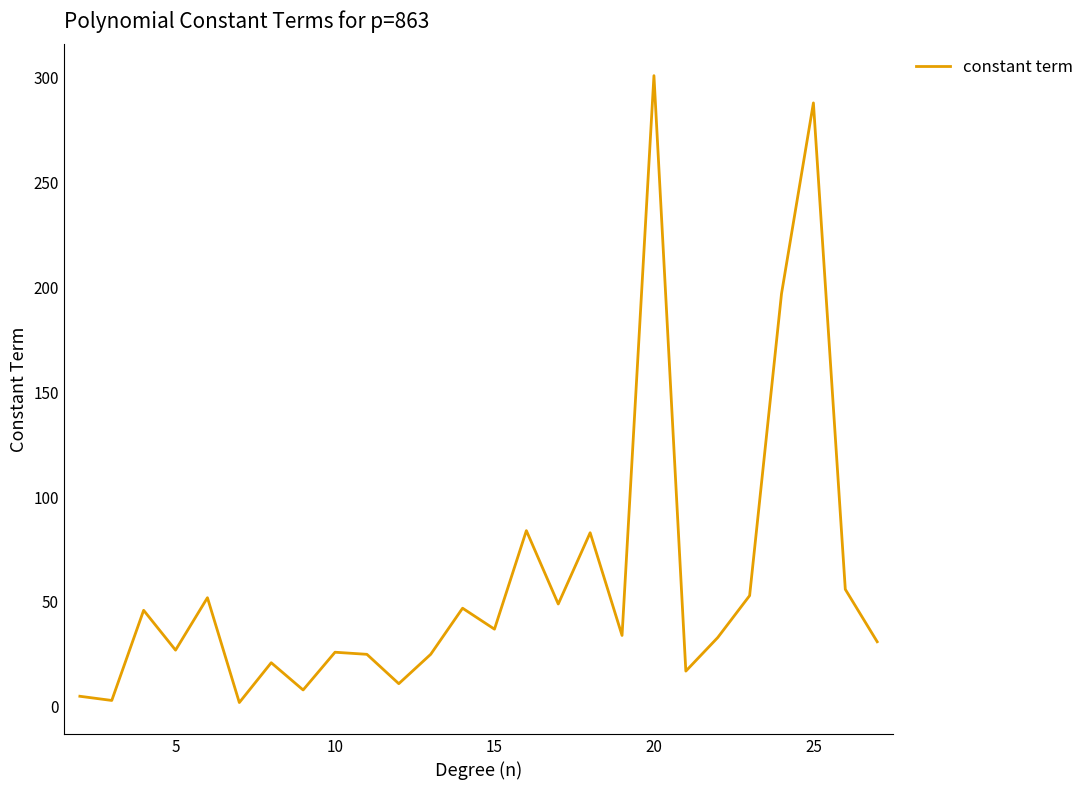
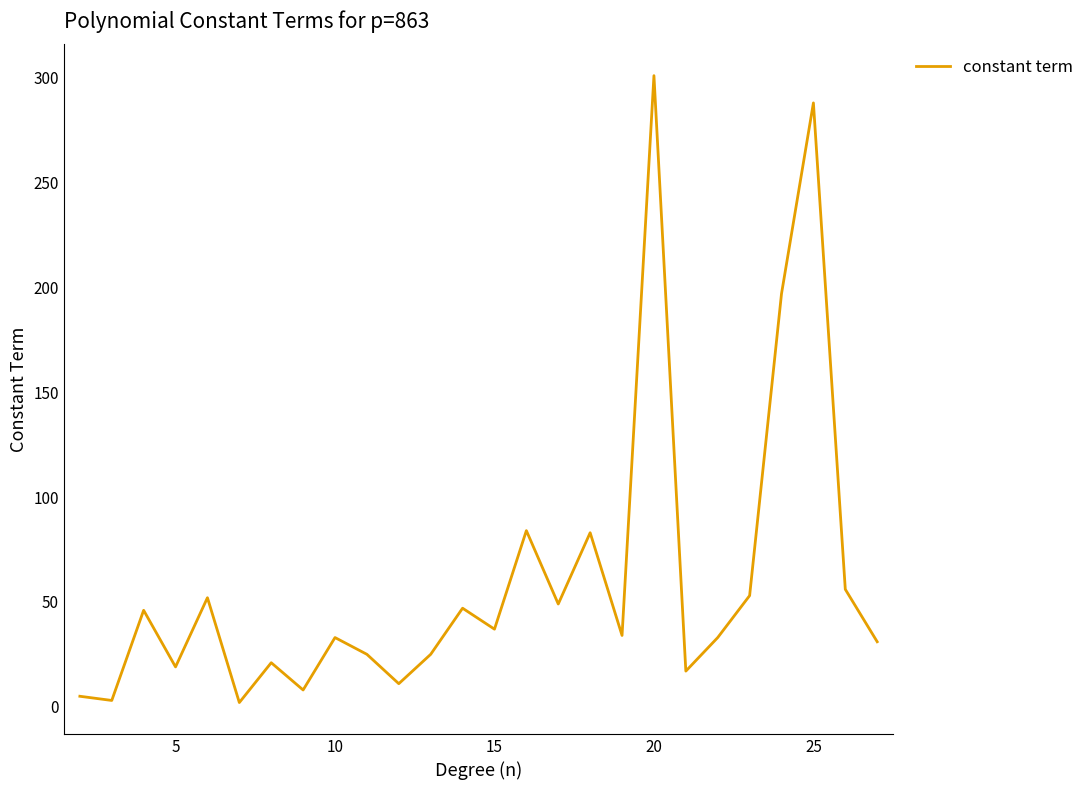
5: 27 -> 19
10: 26 -> 33
